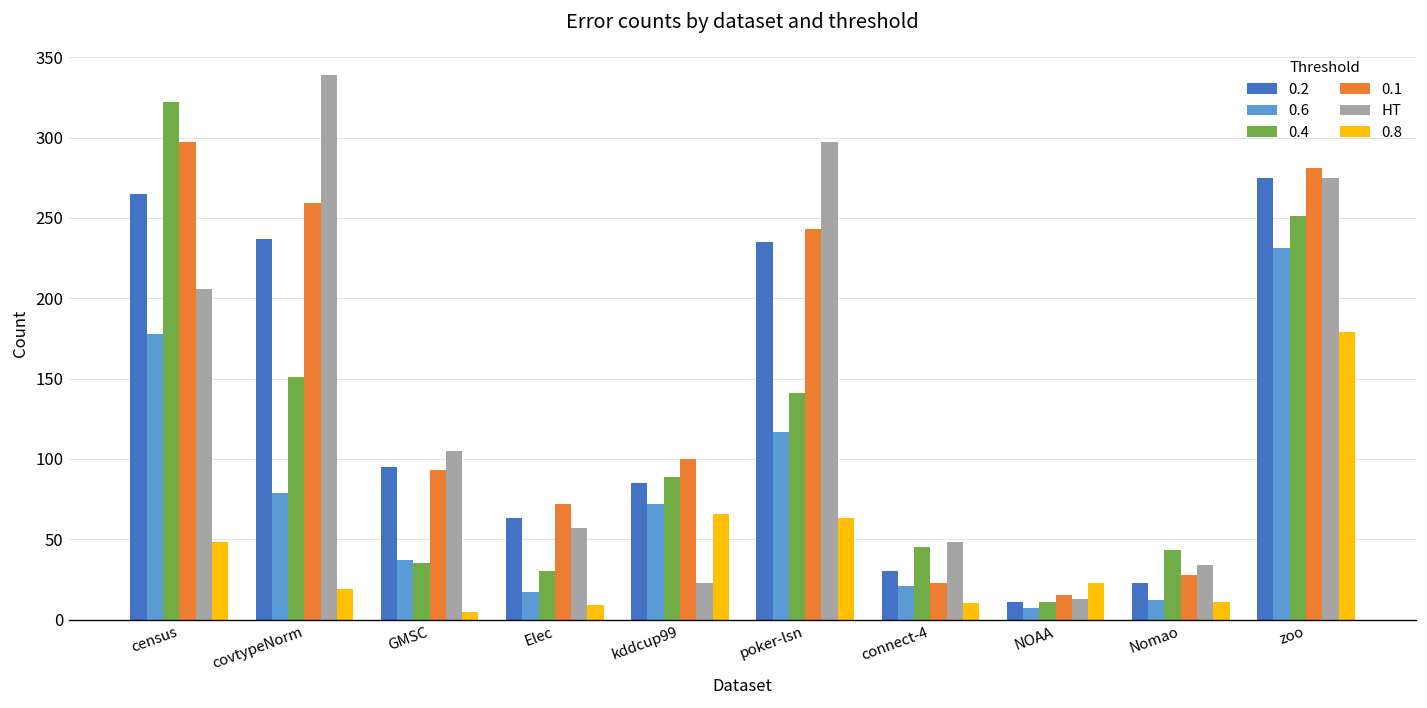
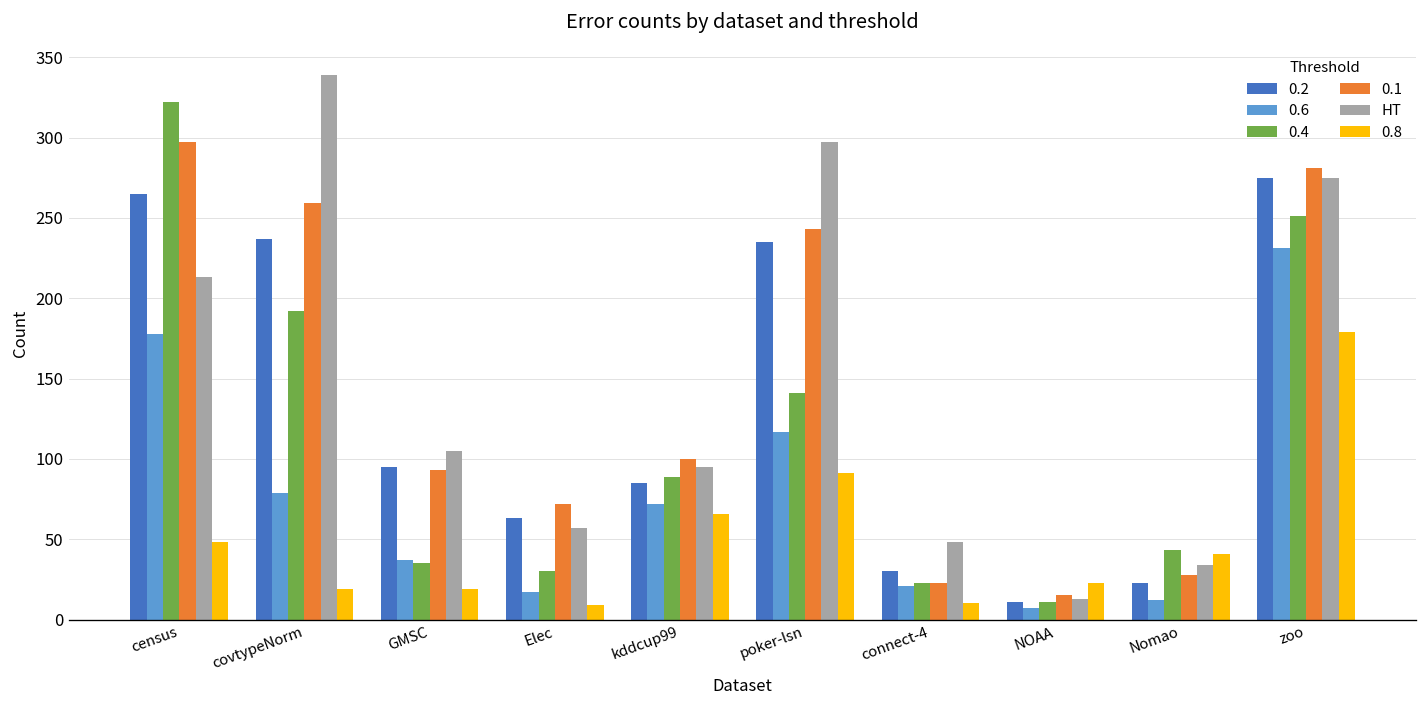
HT, census: 206 -> 213
0.4, covtypeNorm: 151 -> 192
0.8, GMSC: 5 -> 19
HT, kddcup99: 23 -> 95
0.8, poker-lsn: 63 -> 91
0.4, connect-4: 45 -> 23
0.8, Nomao: 11 -> 41
